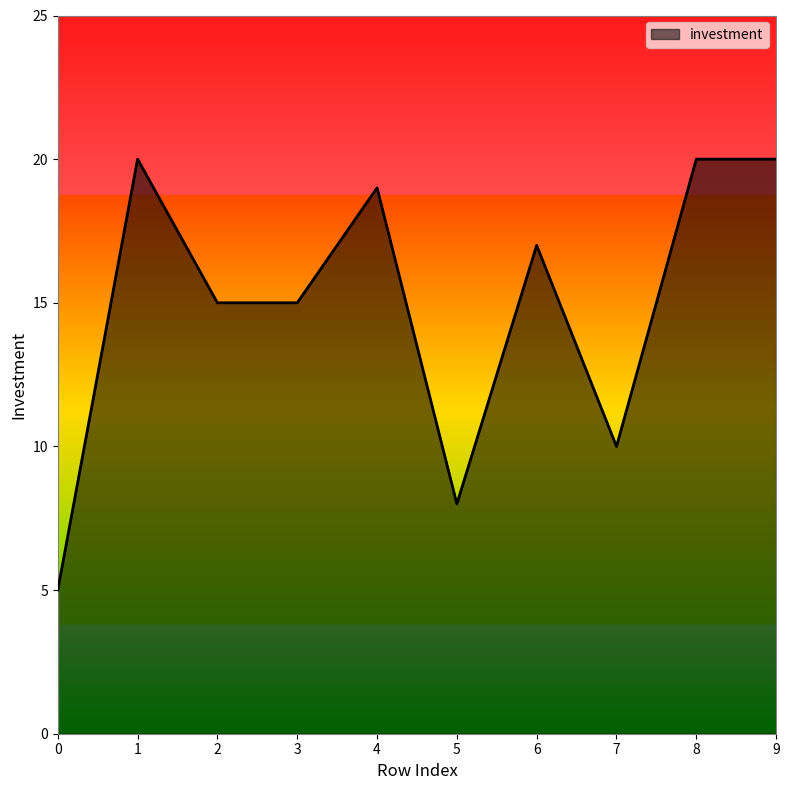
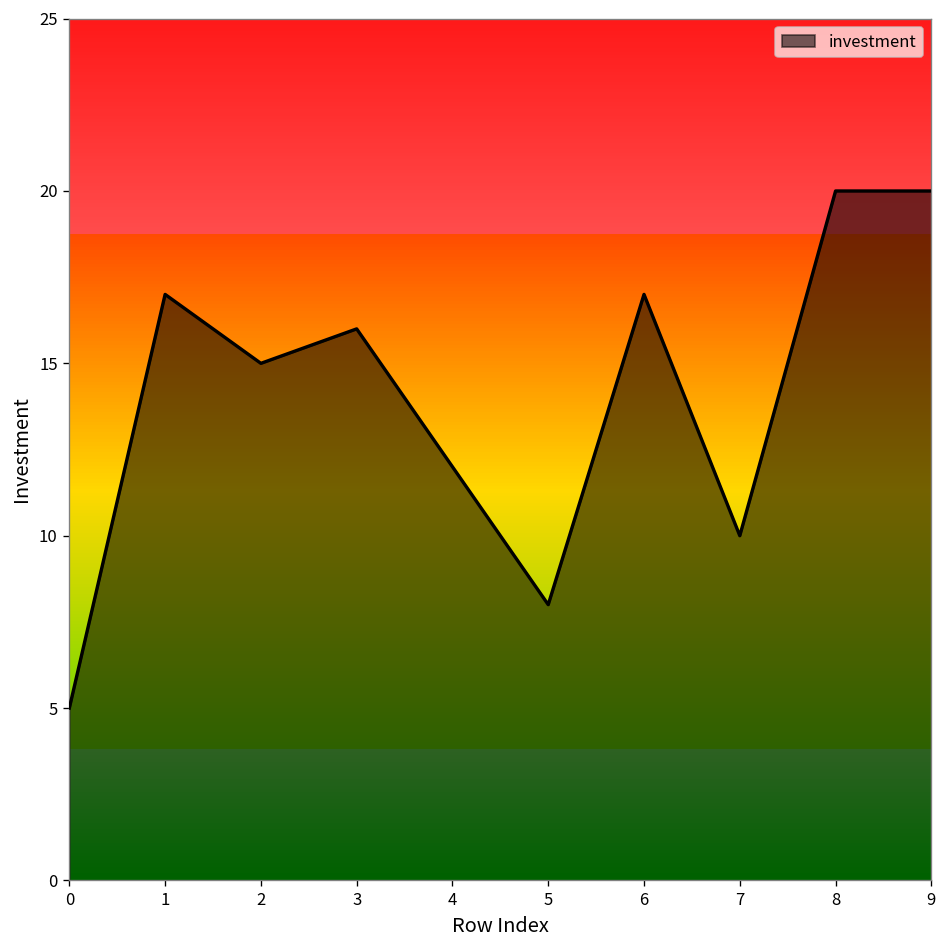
1: 20 -> 17
3: 15 -> 16
4: 19 -> 12
